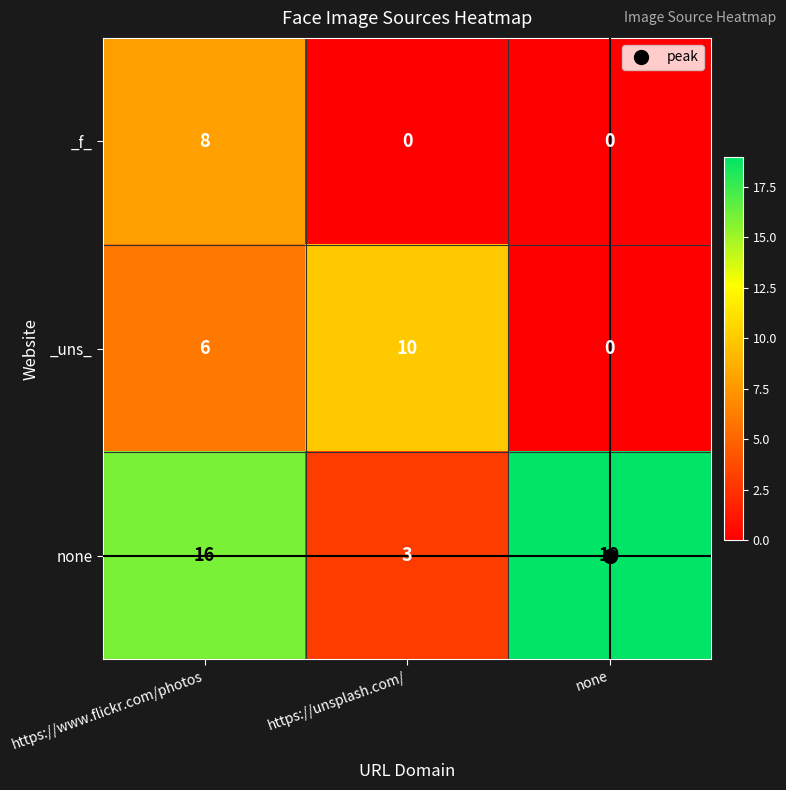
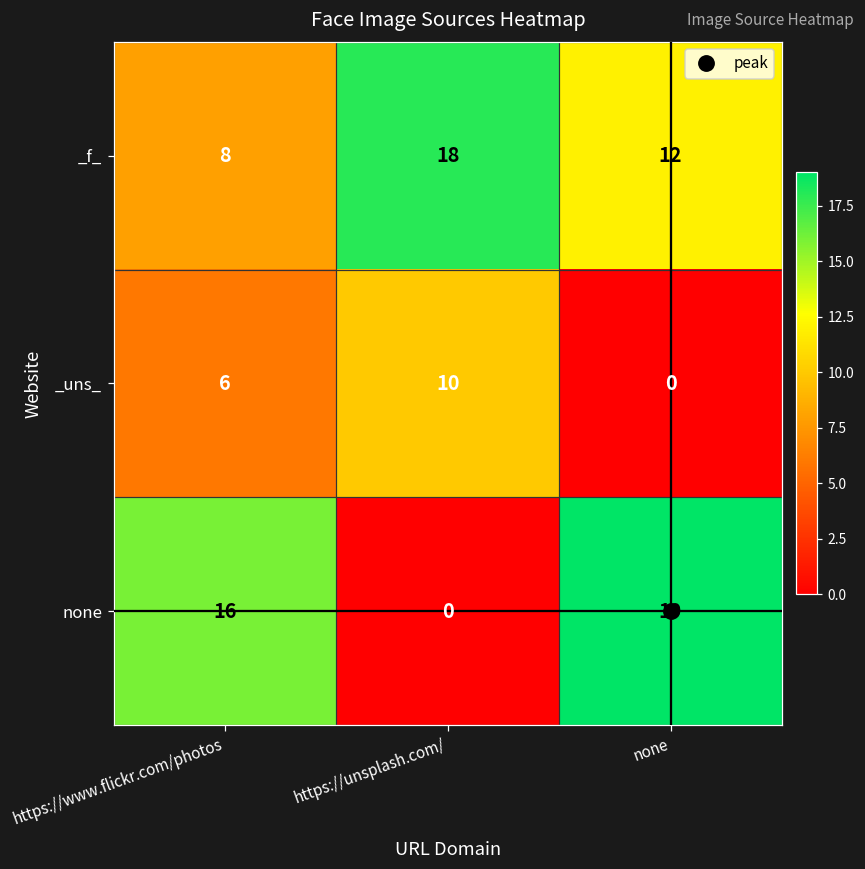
_f_, https://unsplash.com/: 0 -> 18
_f_, none: 0 -> 12
none, https://unsplash.com/: 3 -> 0
